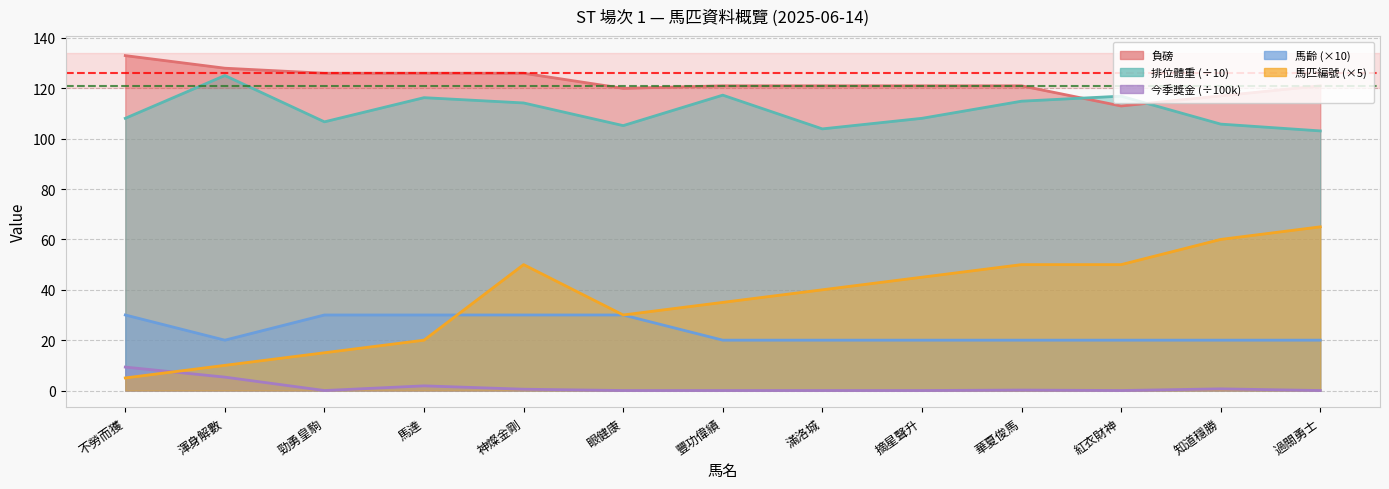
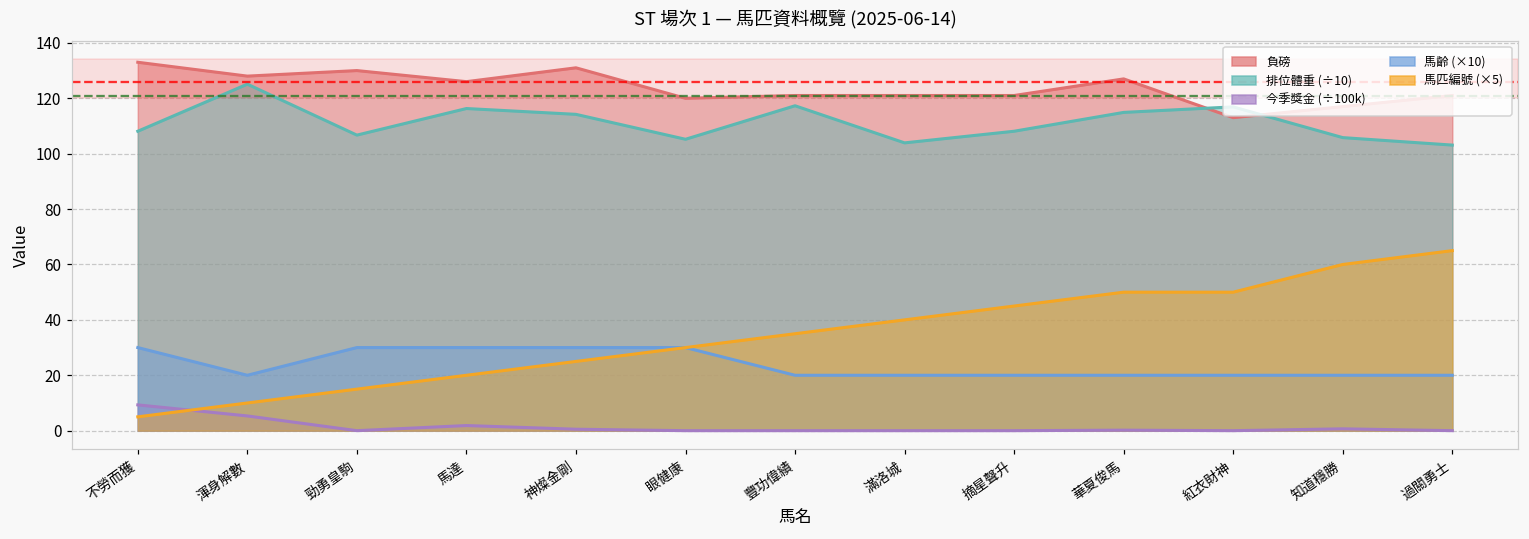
負磅, 勁勇皇駒: 126 -> 130
負磅, 神燦金剛: 126 -> 131
馬匹編號 (×5), 神燦金剛: 50 -> 25
負磅, 華夏俊馬: 121 -> 127
